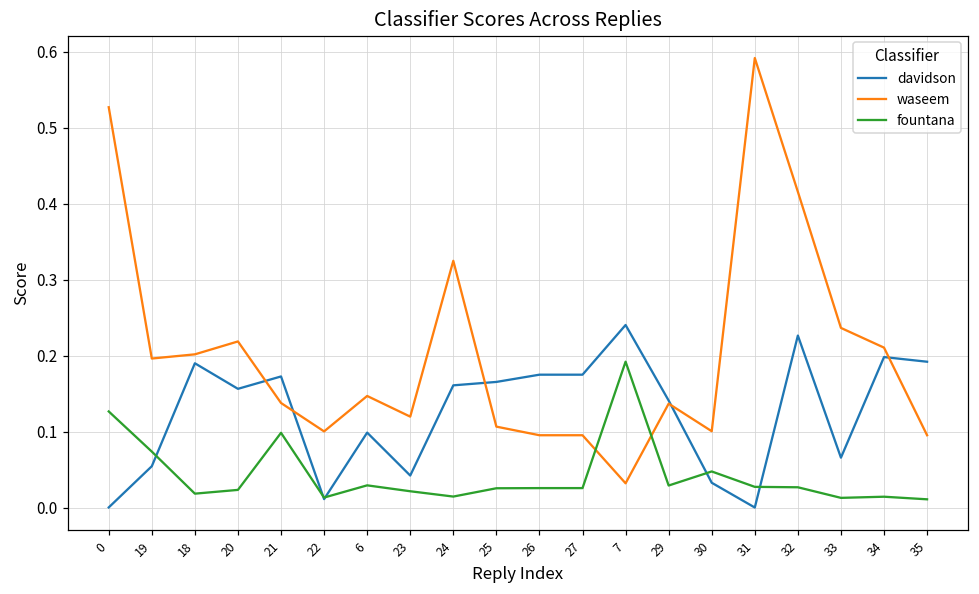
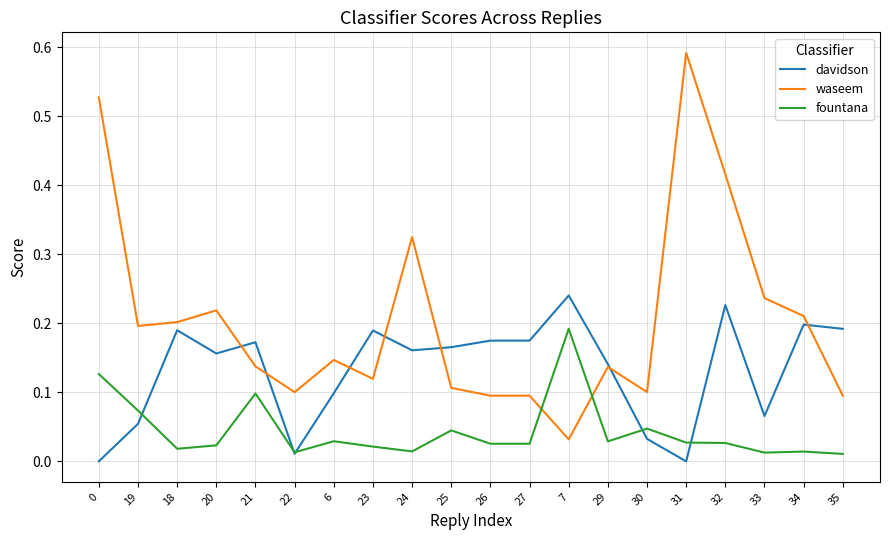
davidson, 23: 0.04 -> 0.19
fountana, 25: 0.03 -> 0.04
